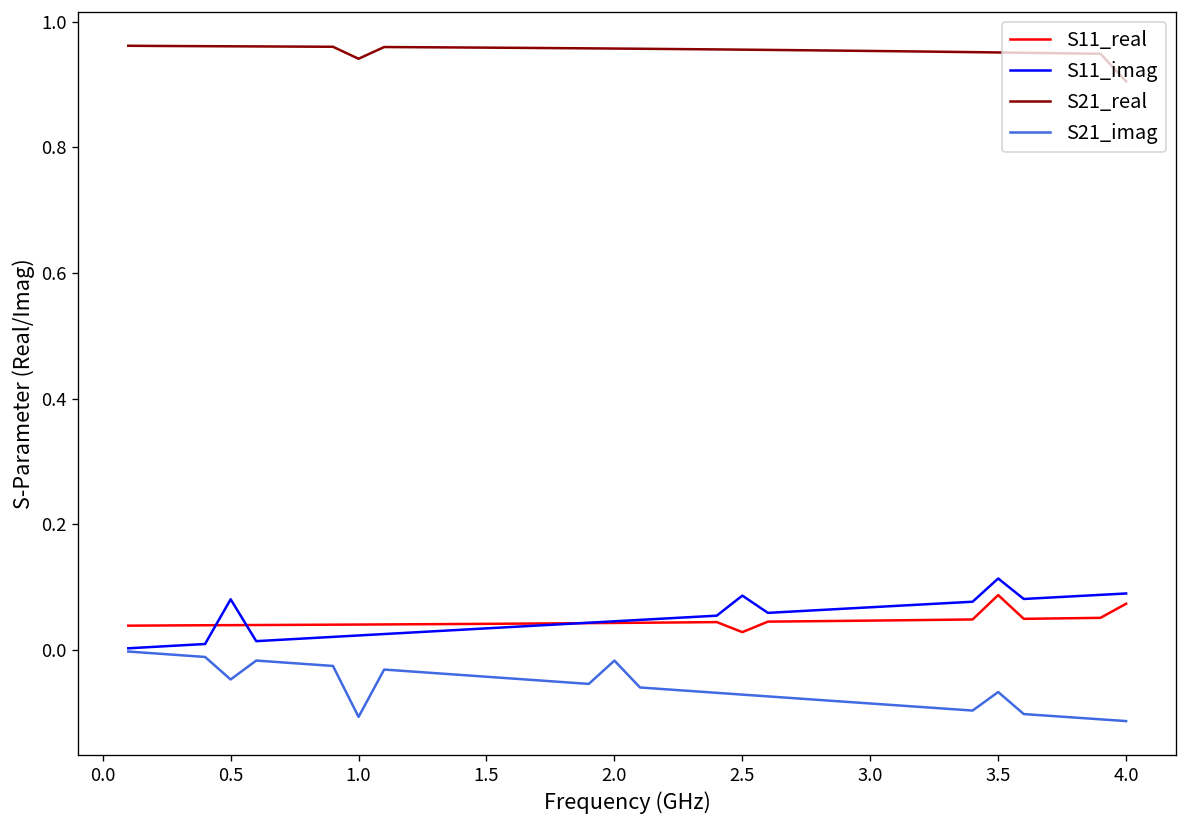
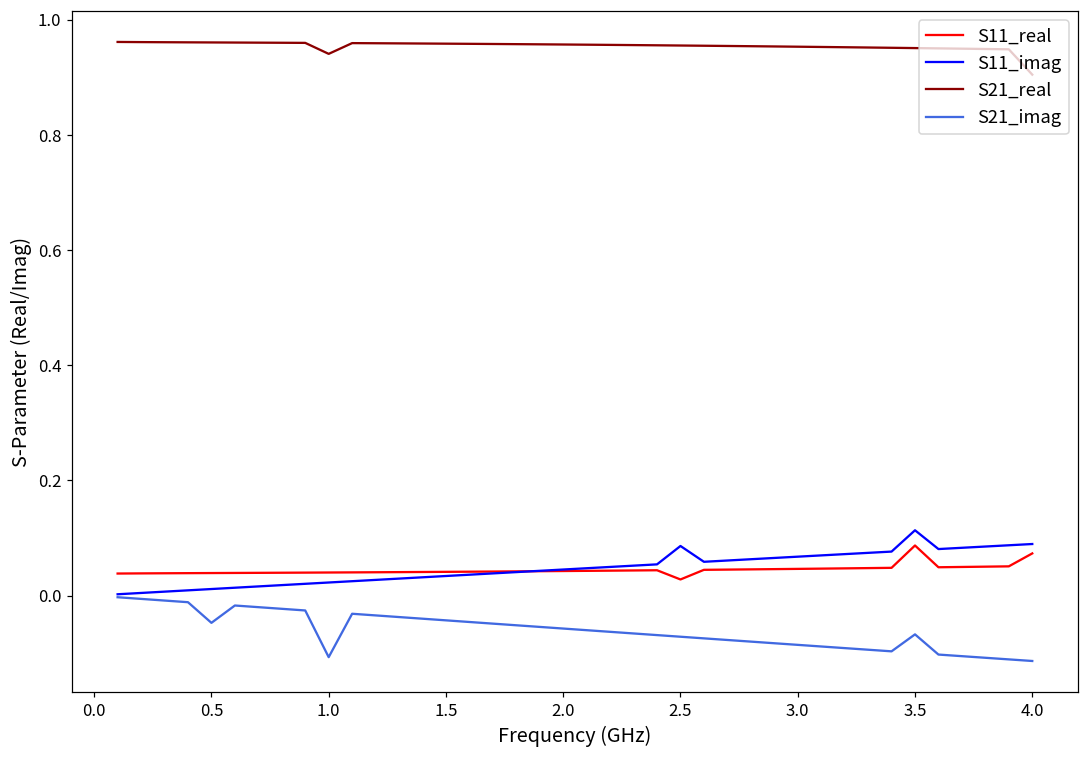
S11_imag, 0.5: 0.08 -> 0.01
S21_imag, 2.0: -0.02 -> -0.06
